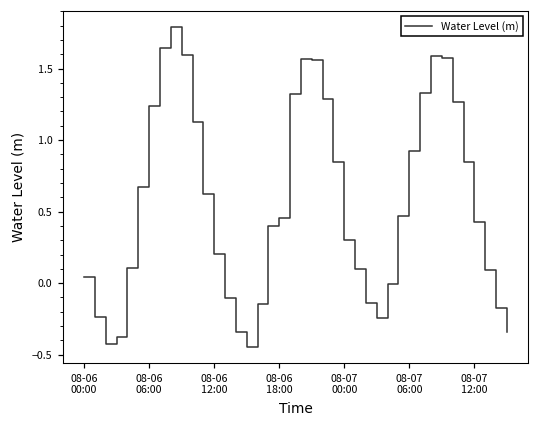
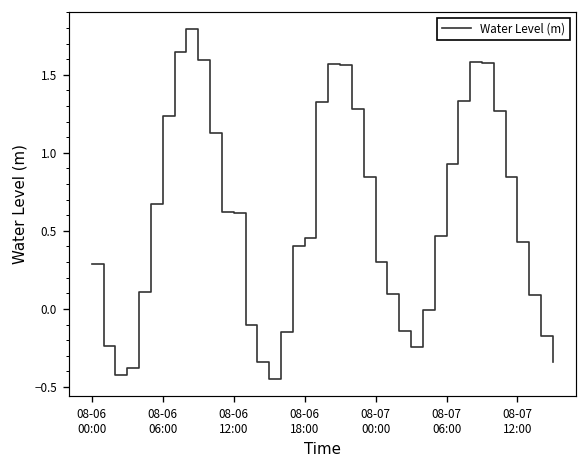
08-06 00:00: 0.04 -> 0.28
08-06 12:00: 0.21 -> 0.61
